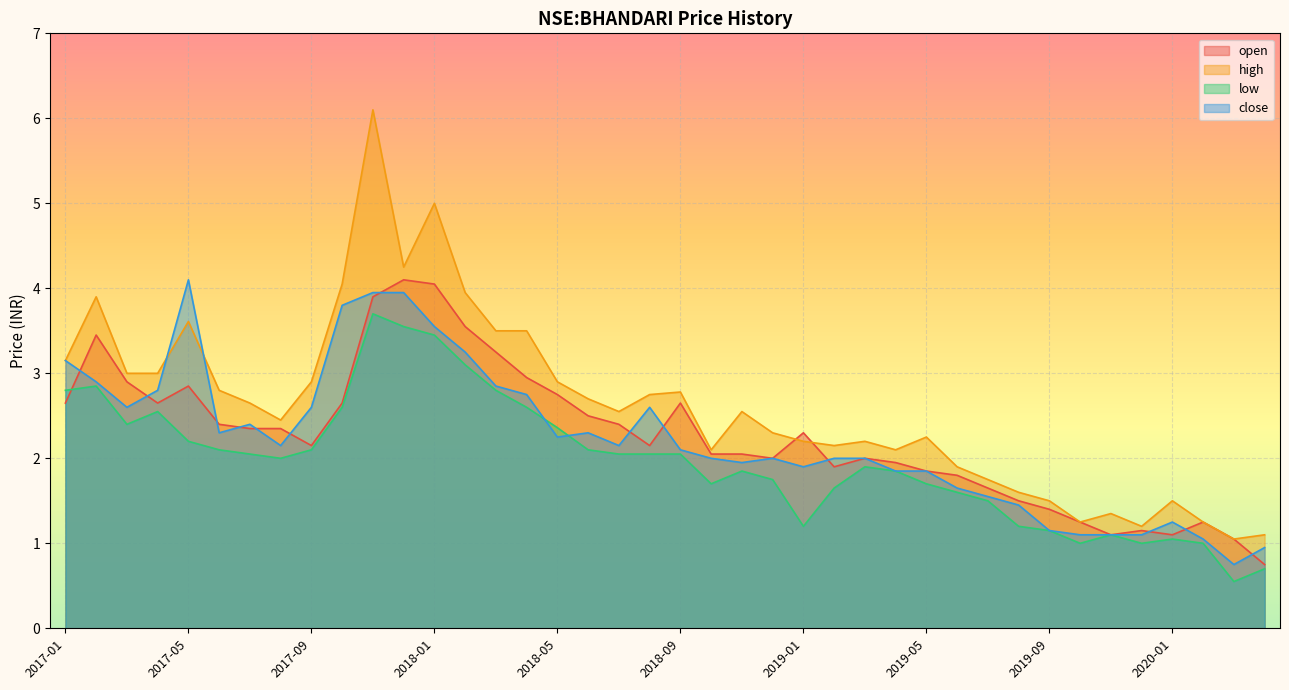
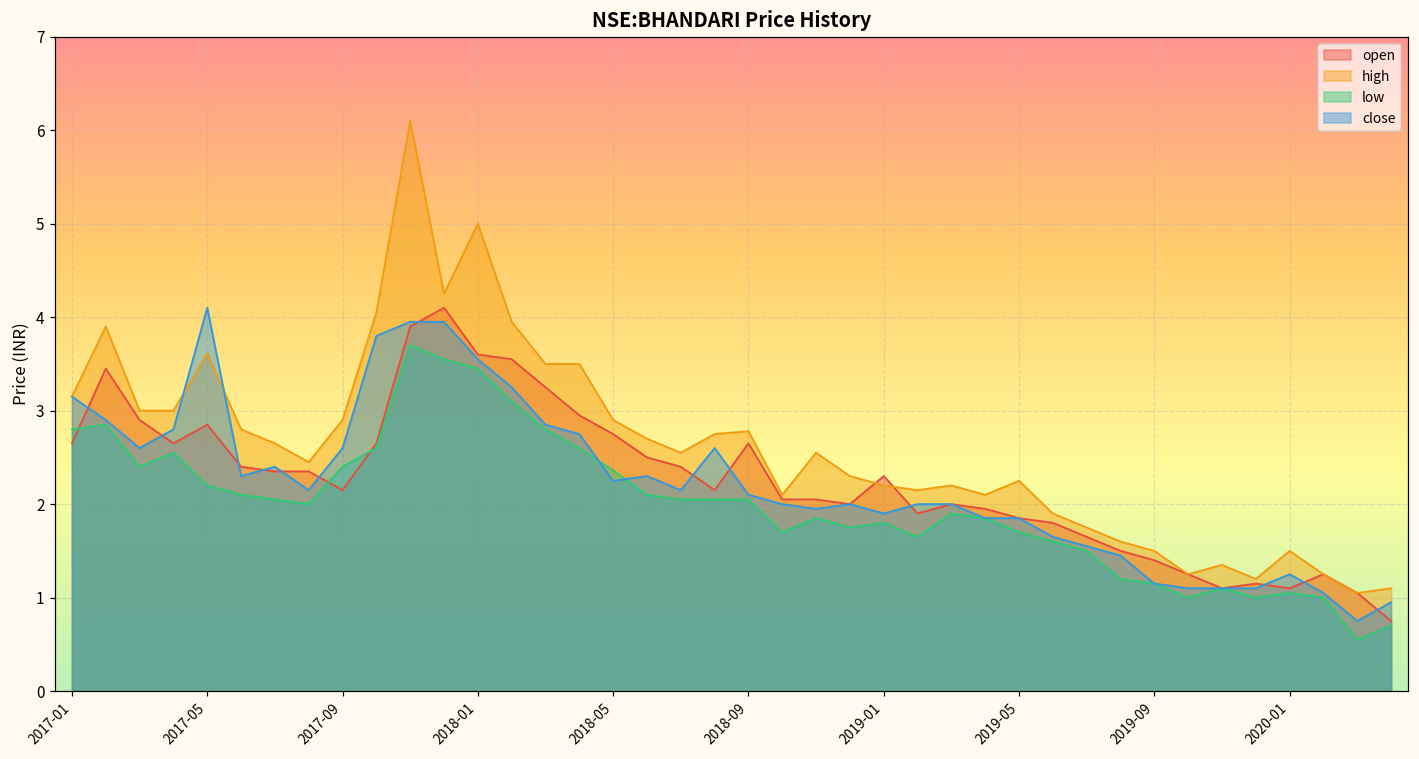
low, 2017-09: 2.1 -> 2.4
open, 2018-01: 4.1 -> 3.6
low, 2019-01: 1.2 -> 1.8
